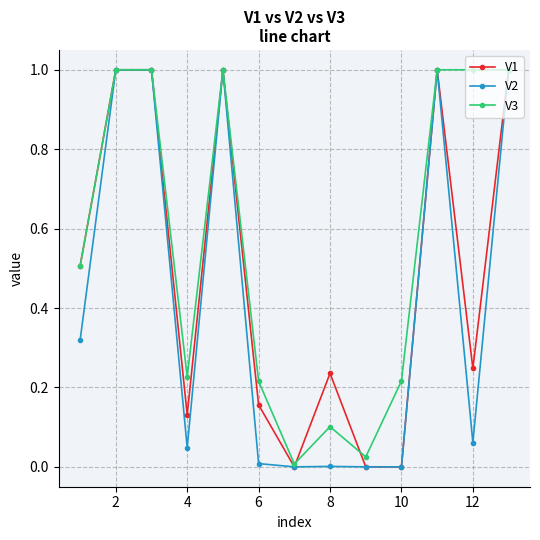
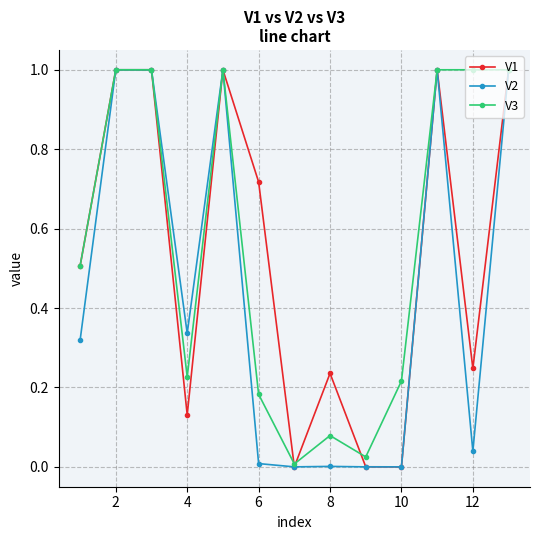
V2, 4: 0.05 -> 0.34
V1, 6: 0.16 -> 0.72
V3, 6: 0.22 -> 0.18
V3, 8: 0.10 -> 0.08
V2, 12: 0.06 -> 0.04
